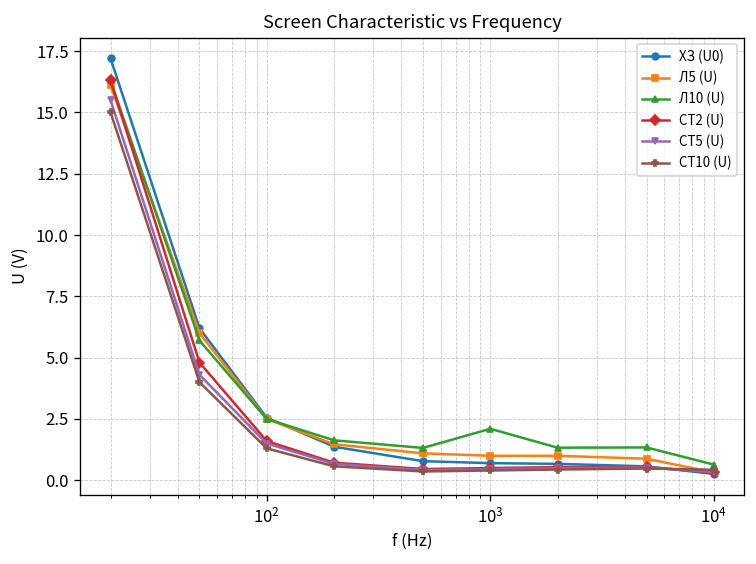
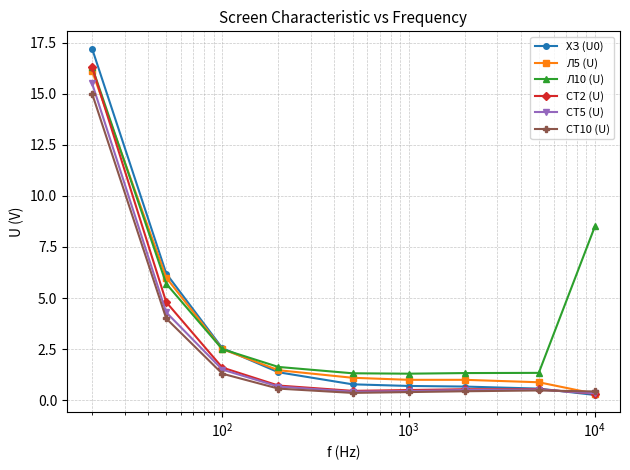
Л10 (U), 10^3: 2.1 -> 1.3
Л10 (U), 10^4: 0.6 -> 8.5
